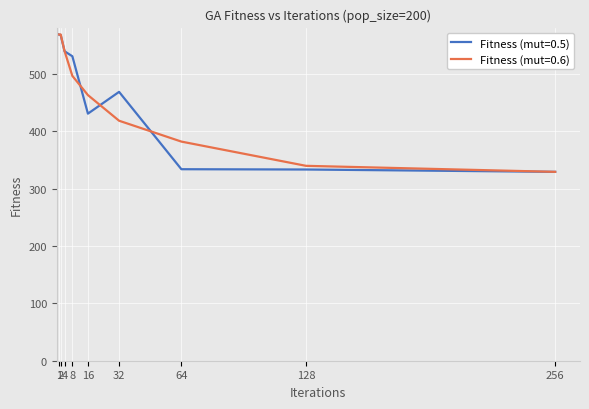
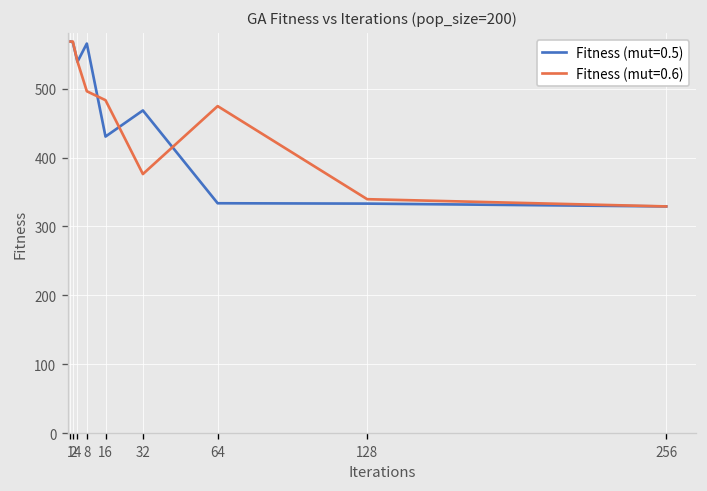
Fitness (mut=0.5), 8: 530 -> 570
Fitness (mut=0.6), 16: 460 -> 480
Fitness (mut=0.6), 32: 420 -> 380
Fitness (mut=0.6), 64: 380 -> 470
